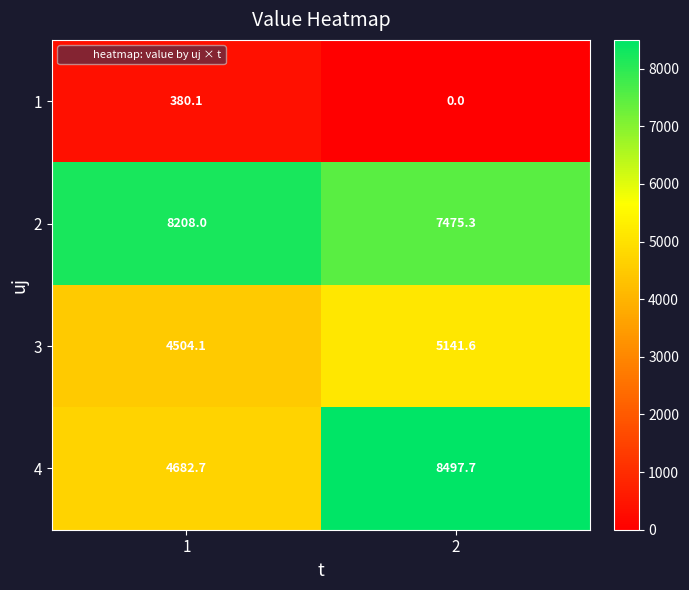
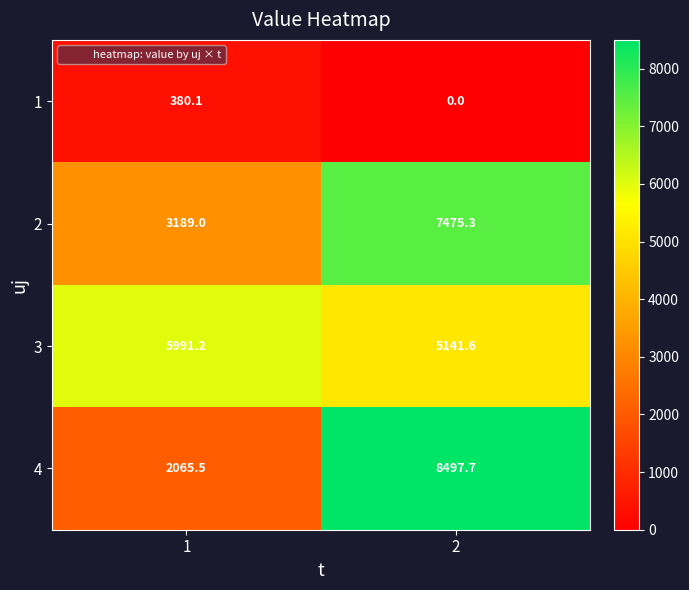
2, 1: 8208.0 -> 3189.0
3, 1: 4504.1 -> 5991.2
4, 1: 4682.7 -> 2065.5
